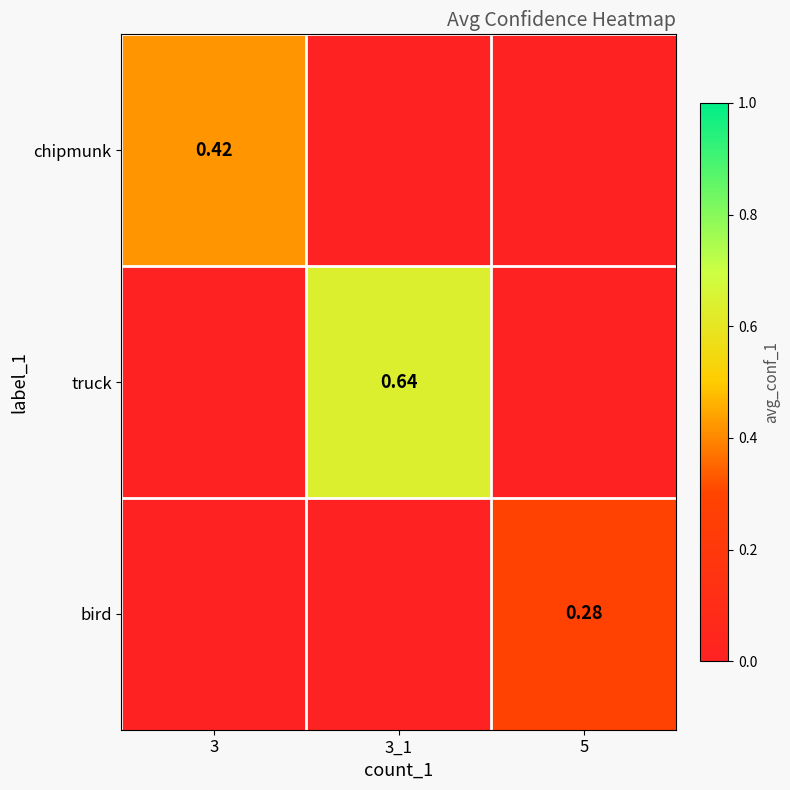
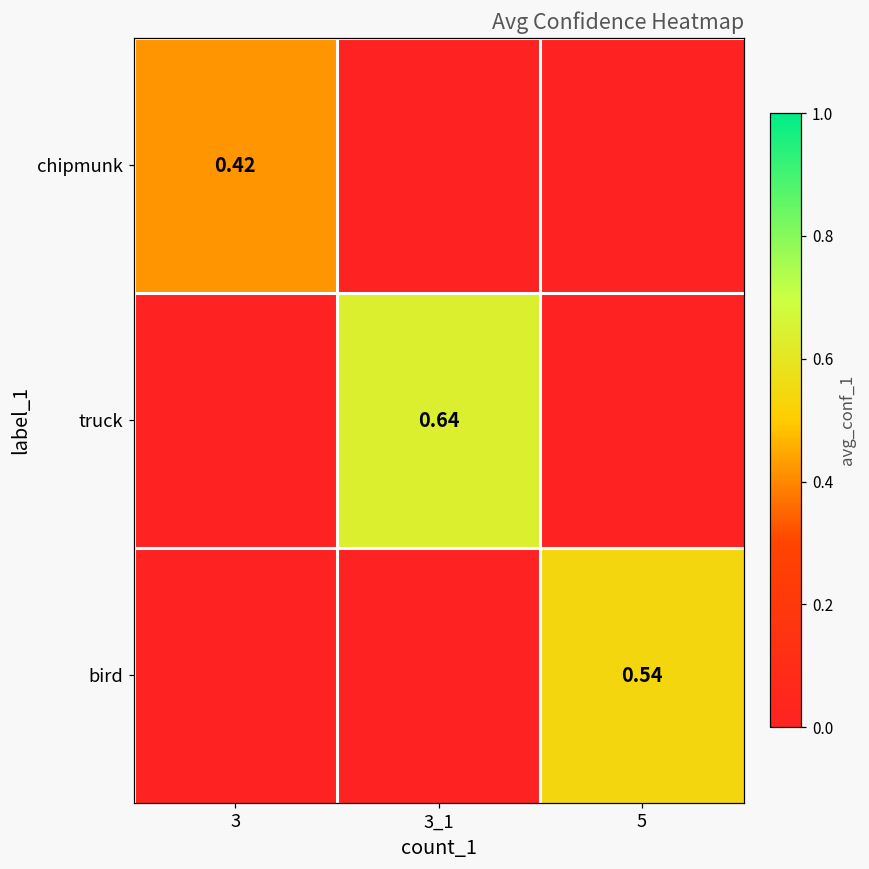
bird, 5: 0.28 -> 0.54
